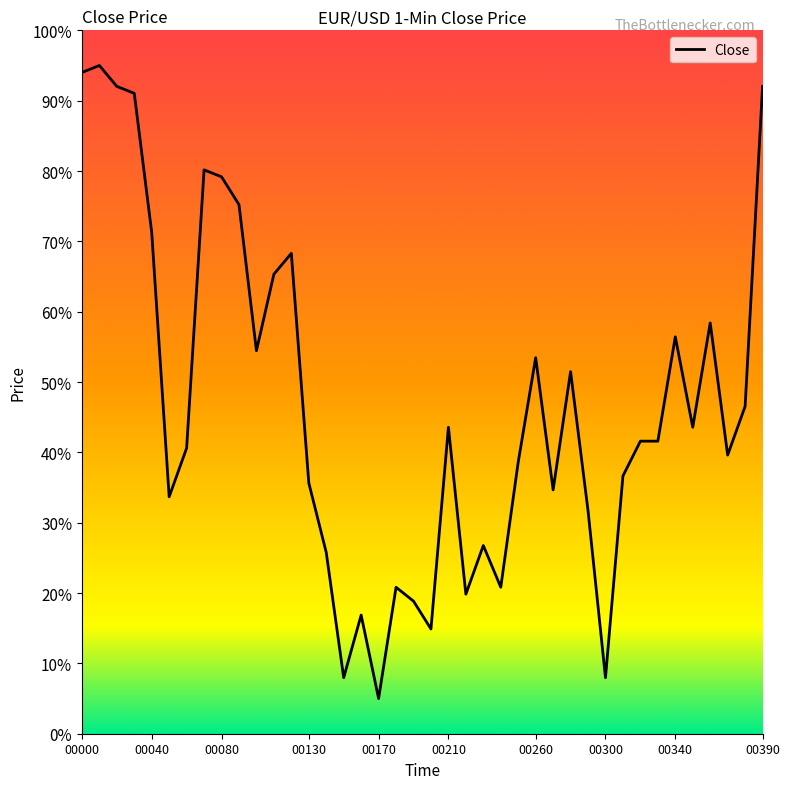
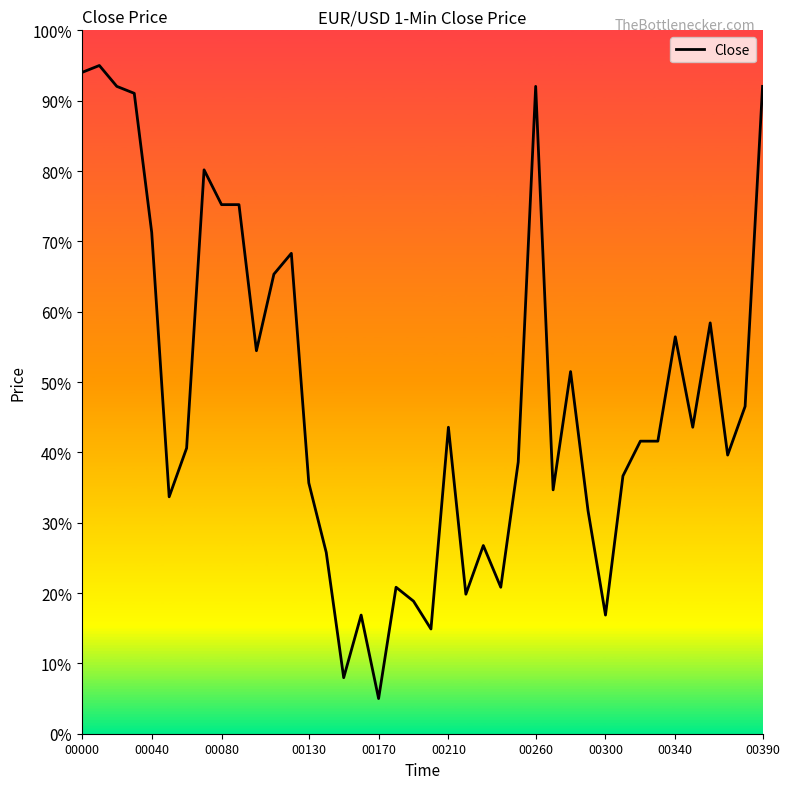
00080: 79% -> 75%
00260: 53% -> 92%
00300: 8% -> 17%
